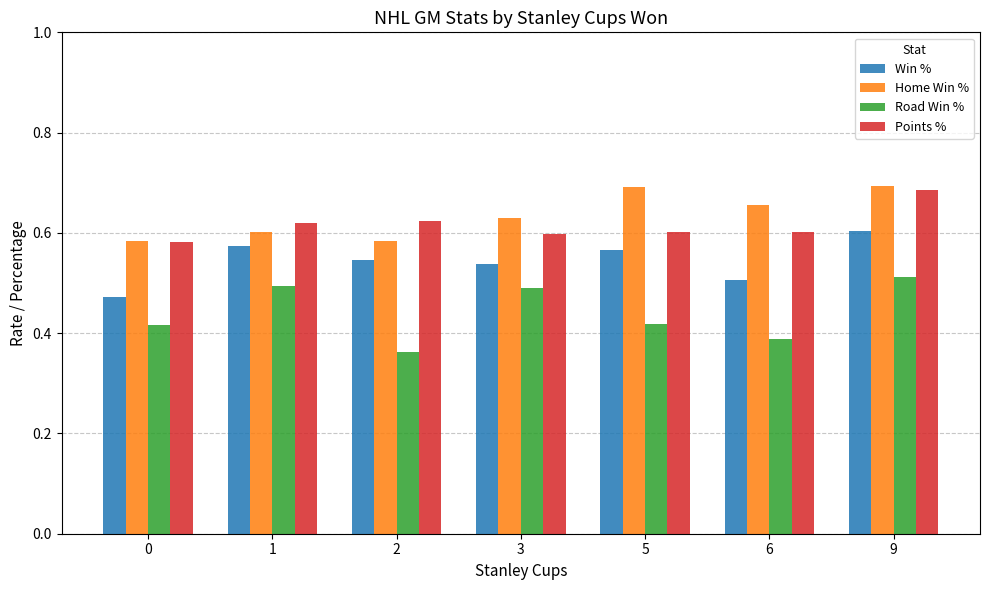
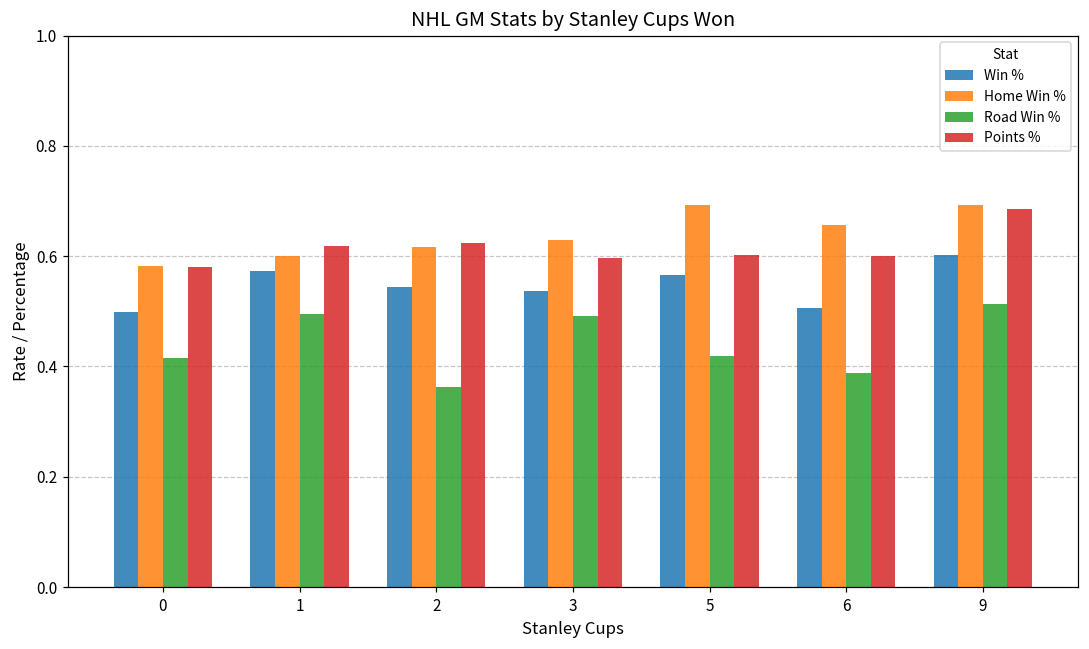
Win %, 0: 0.47 -> 0.50
Home Win %, 2: 0.58 -> 0.62
